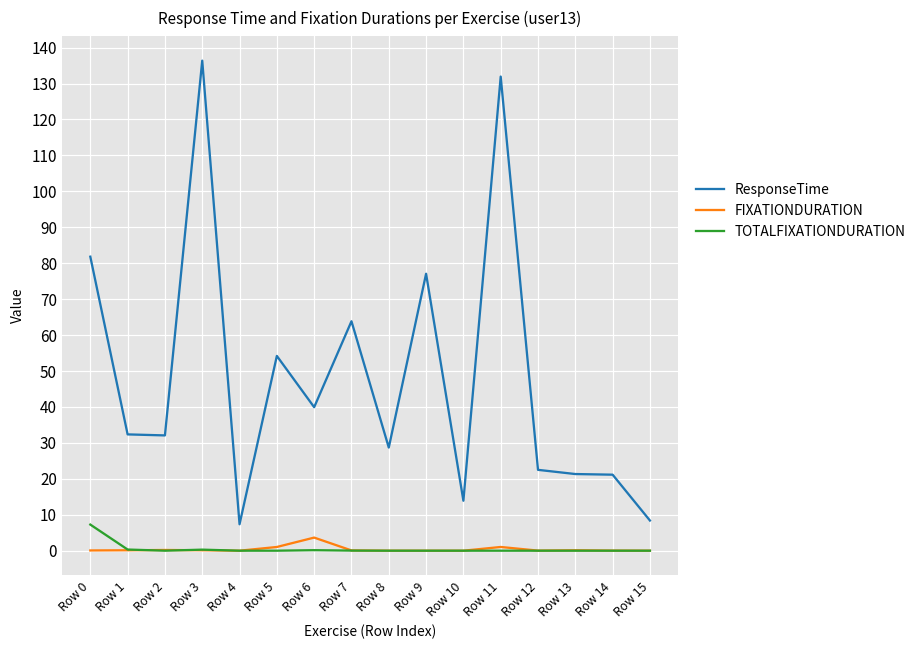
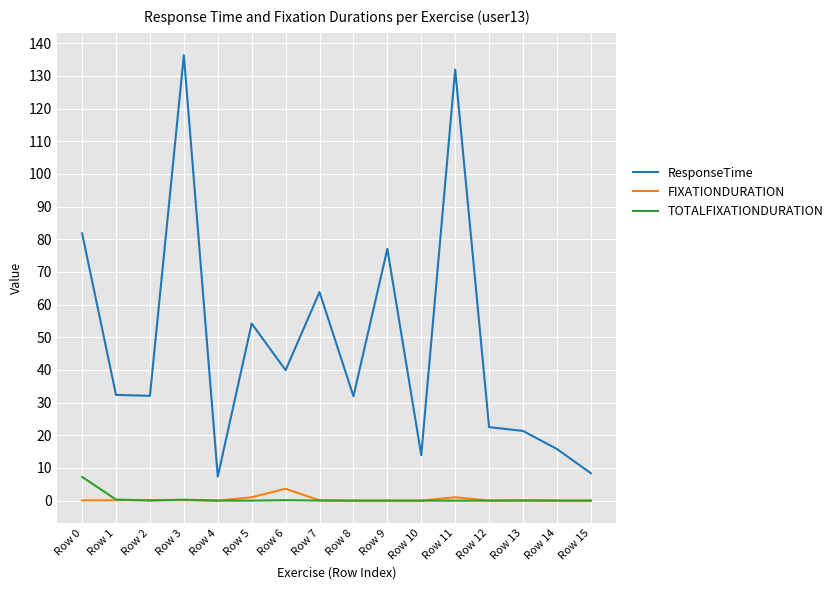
ResponseTime, Row 8: 29 -> 32
ResponseTime, Row 14: 21 -> 16
